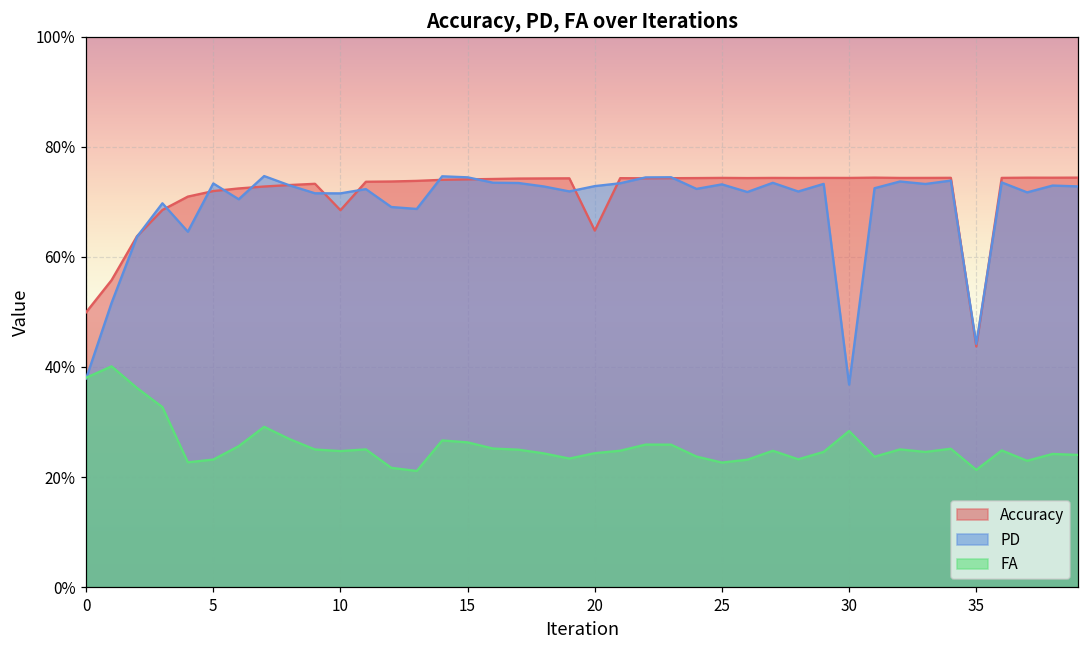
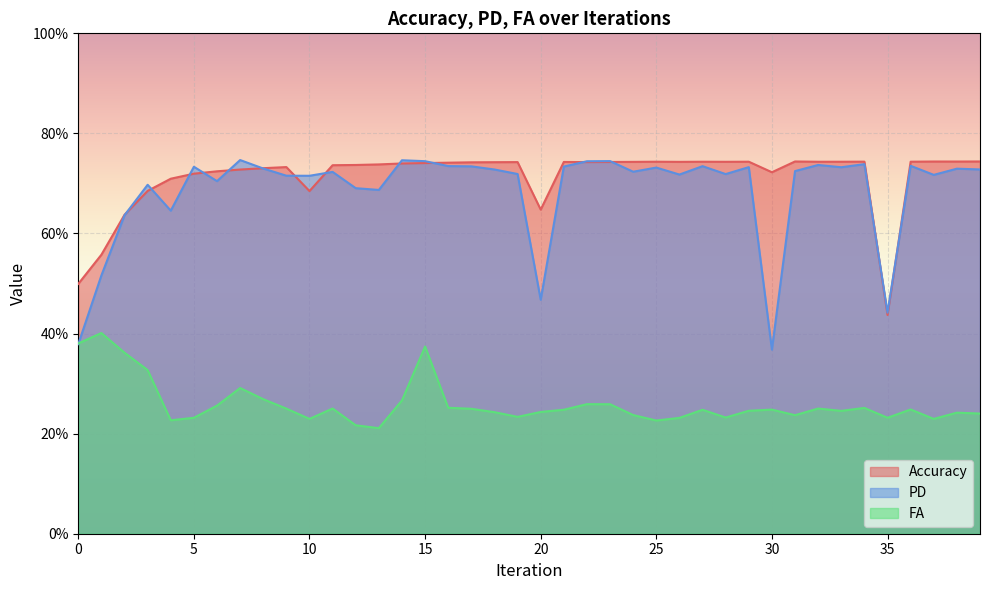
FA, 10: 25% -> 23%
FA, 15: 26% -> 37%
PD, 20: 73% -> 47%
Accuracy, 30: 74% -> 72%
FA, 30: 28% -> 25%
FA, 35: 21% -> 23%
